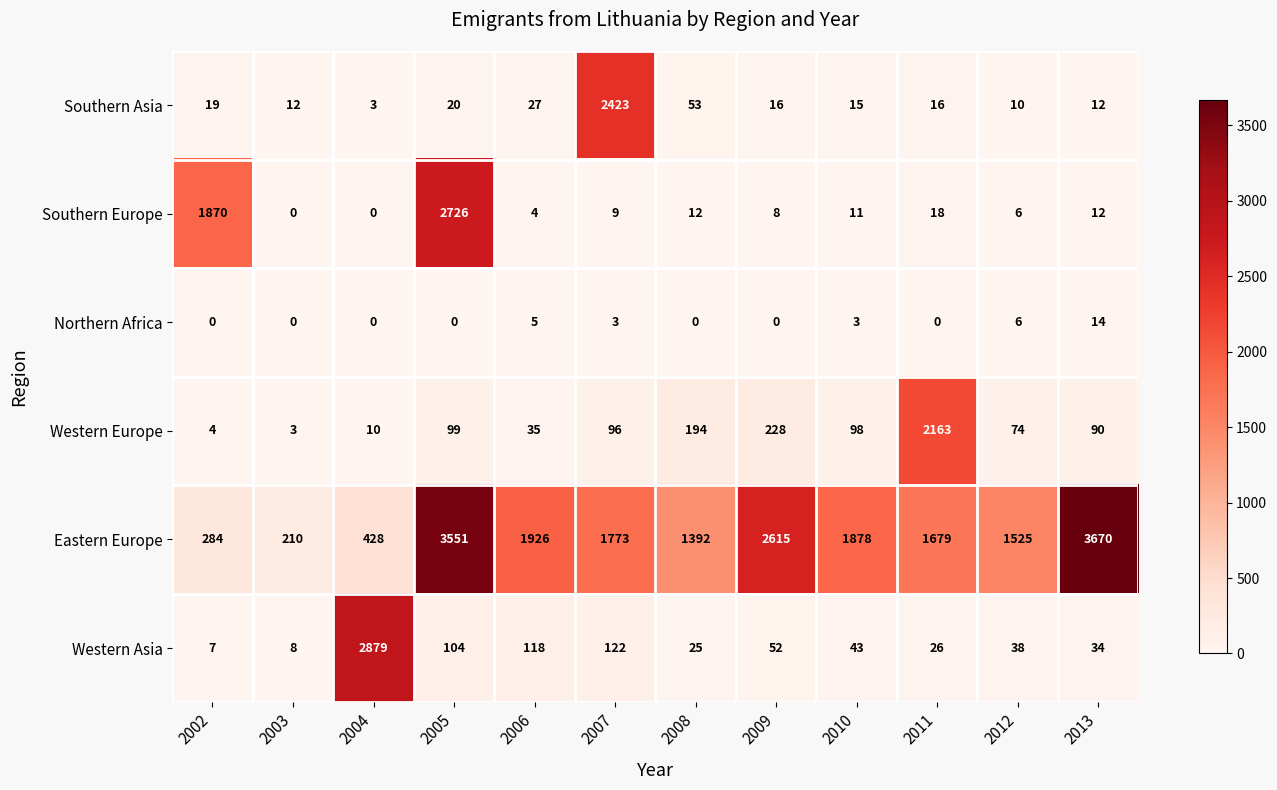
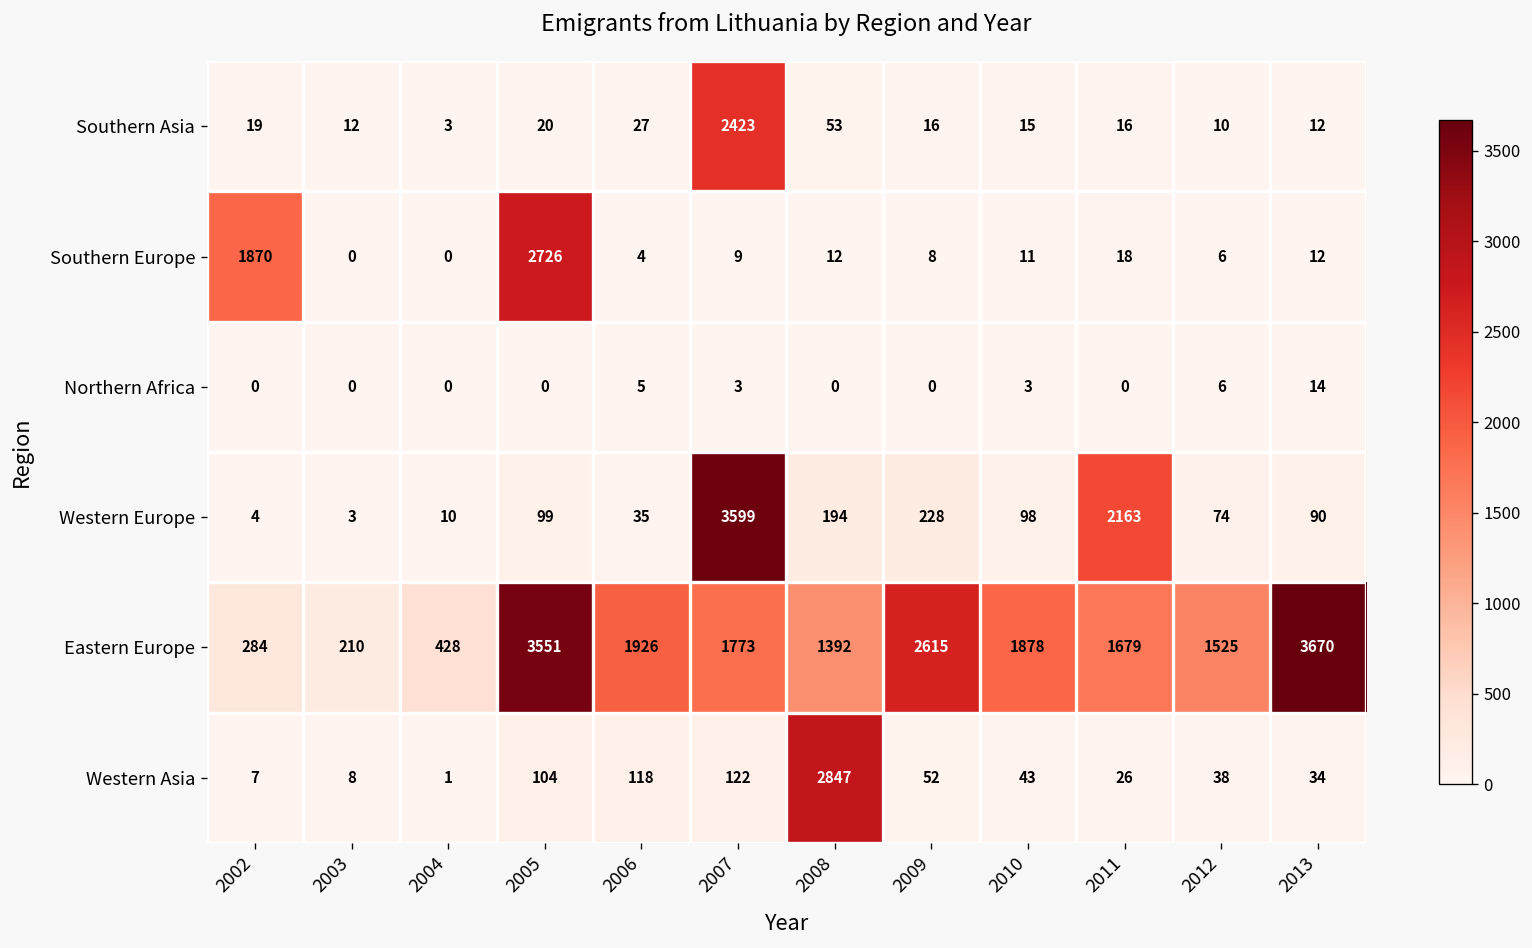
Western Europe, 2007: 96 -> 3599
Western Asia, 2004: 2879 -> 1
Western Asia, 2008: 25 -> 2847
